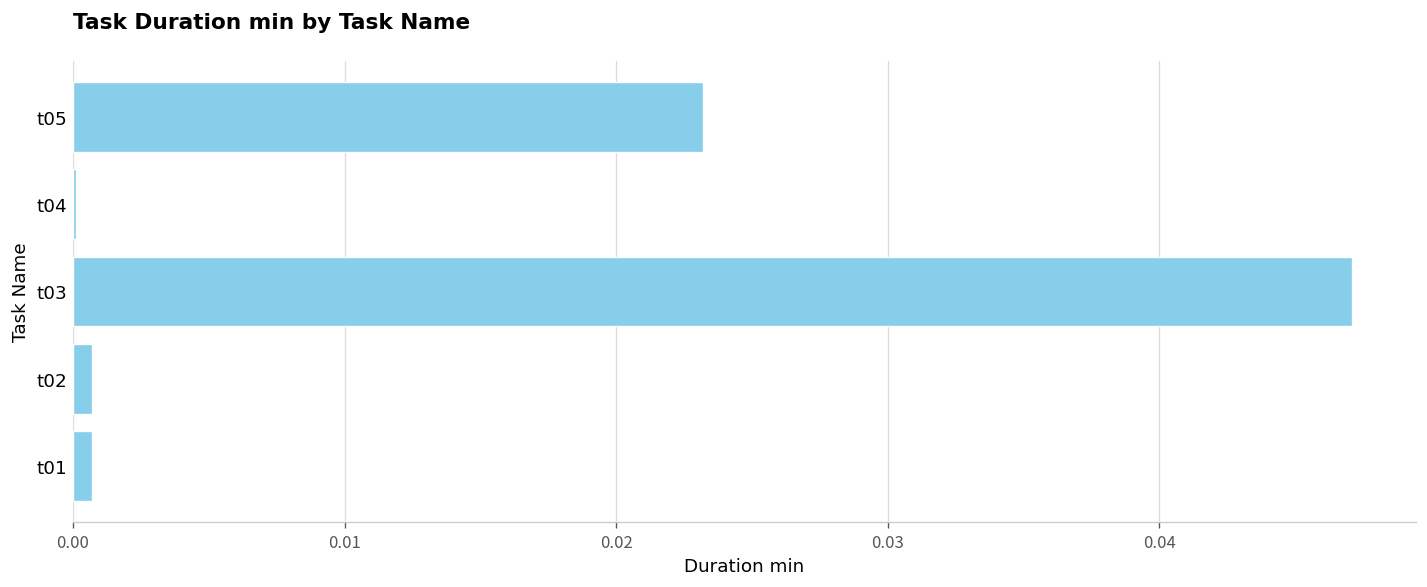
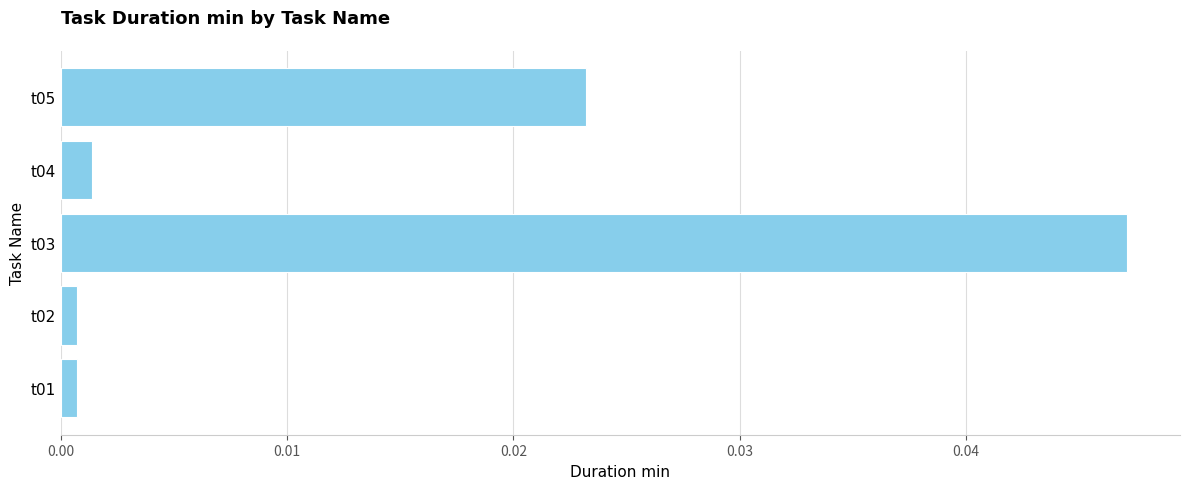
t04: 0.0001 -> 0.0014
